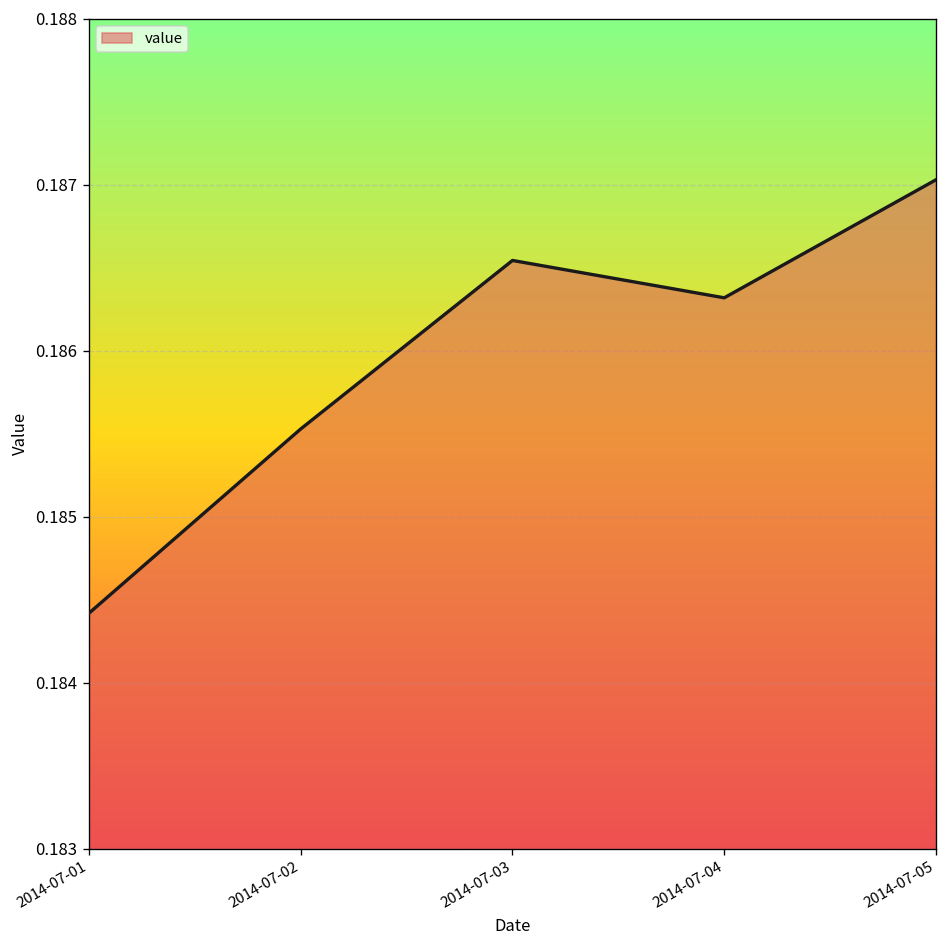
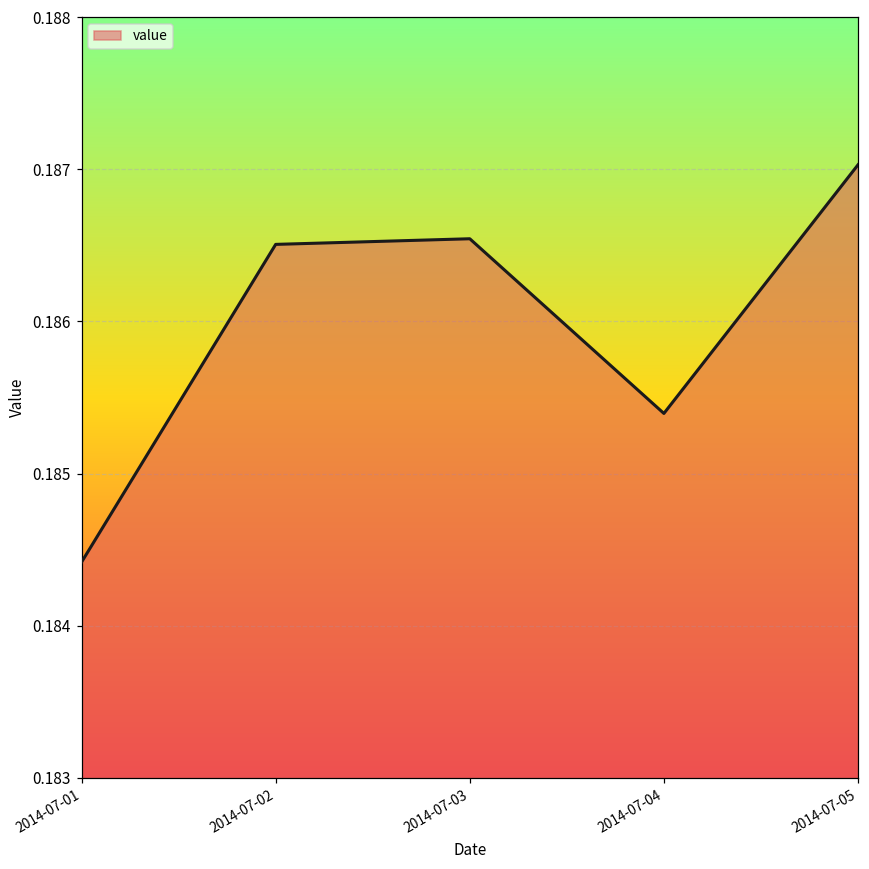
2014-07-02: 0.18553 -> 0.18651
2014-07-04: 0.18632 -> 0.18540
